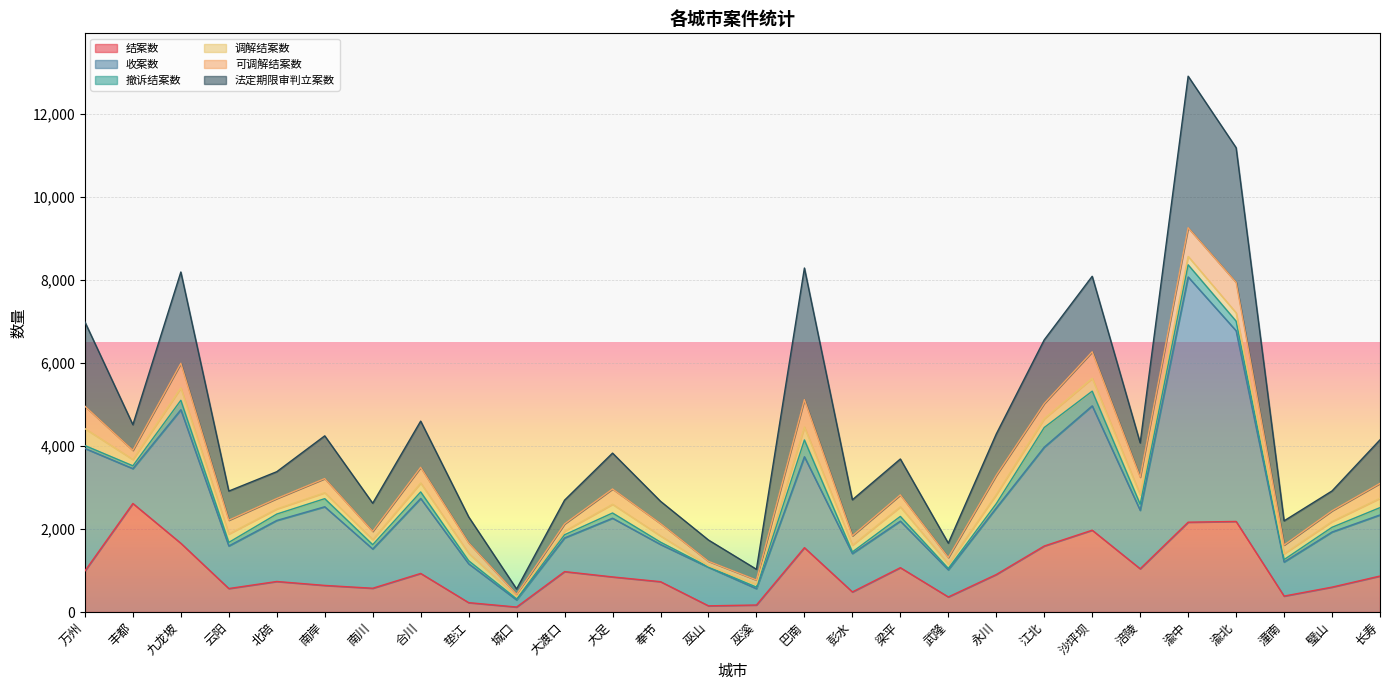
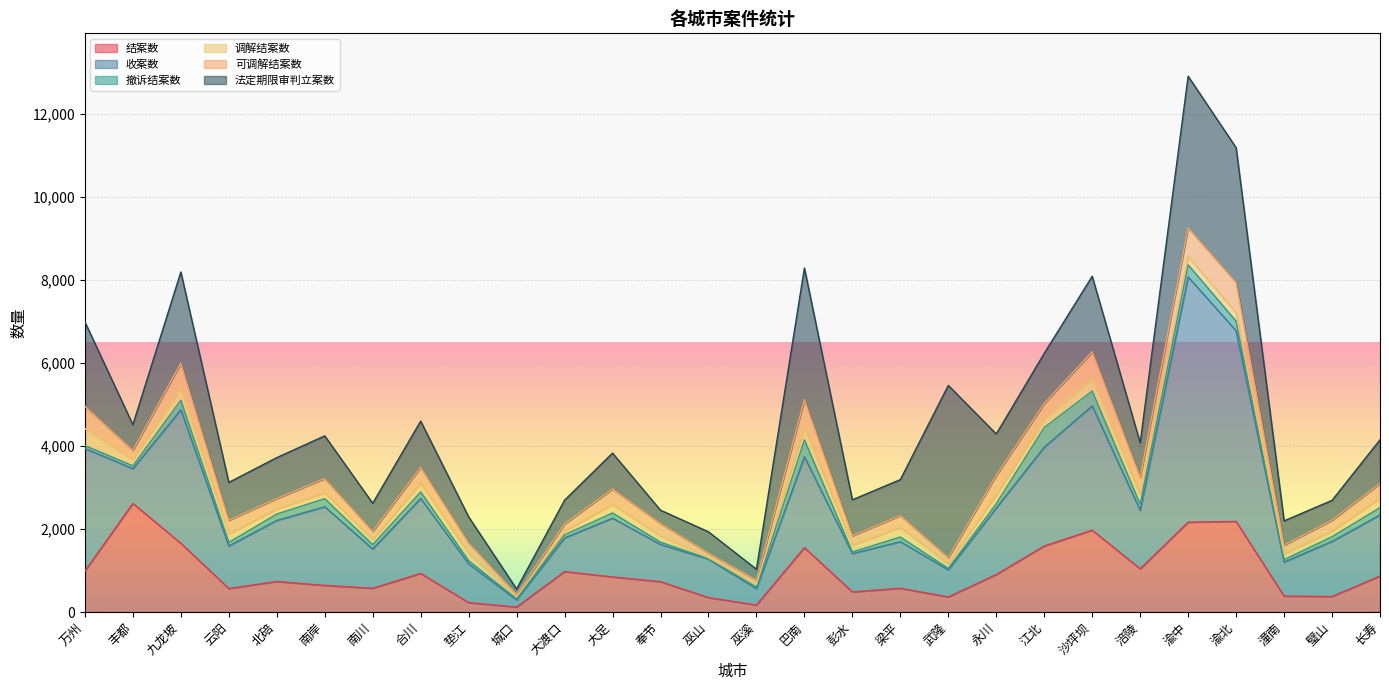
法定期限审判立案数, 云阳: 700 -> 900
法定期限审判立案数, 北碚: 600 -> 1,000
法定期限审判立案数, 奉节: 500 -> 300
结案数, 巫山: 100 -> 300
结案数, 梁平: 1,100 -> 600
法定期限审判立案数, 武隆: 300 -> 4,100
法定期限审判立案数, 江北: 1,500 -> 1,200
结案数, 璧山: 600 -> 400
